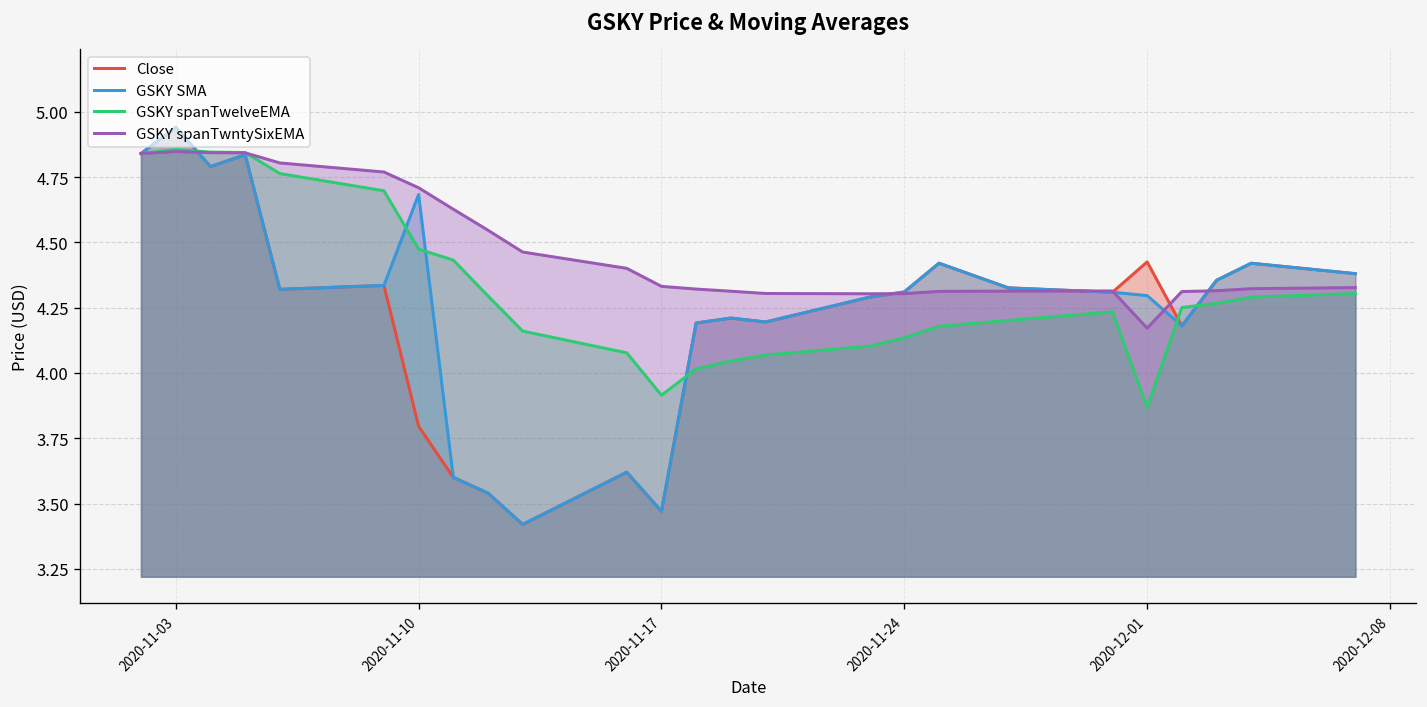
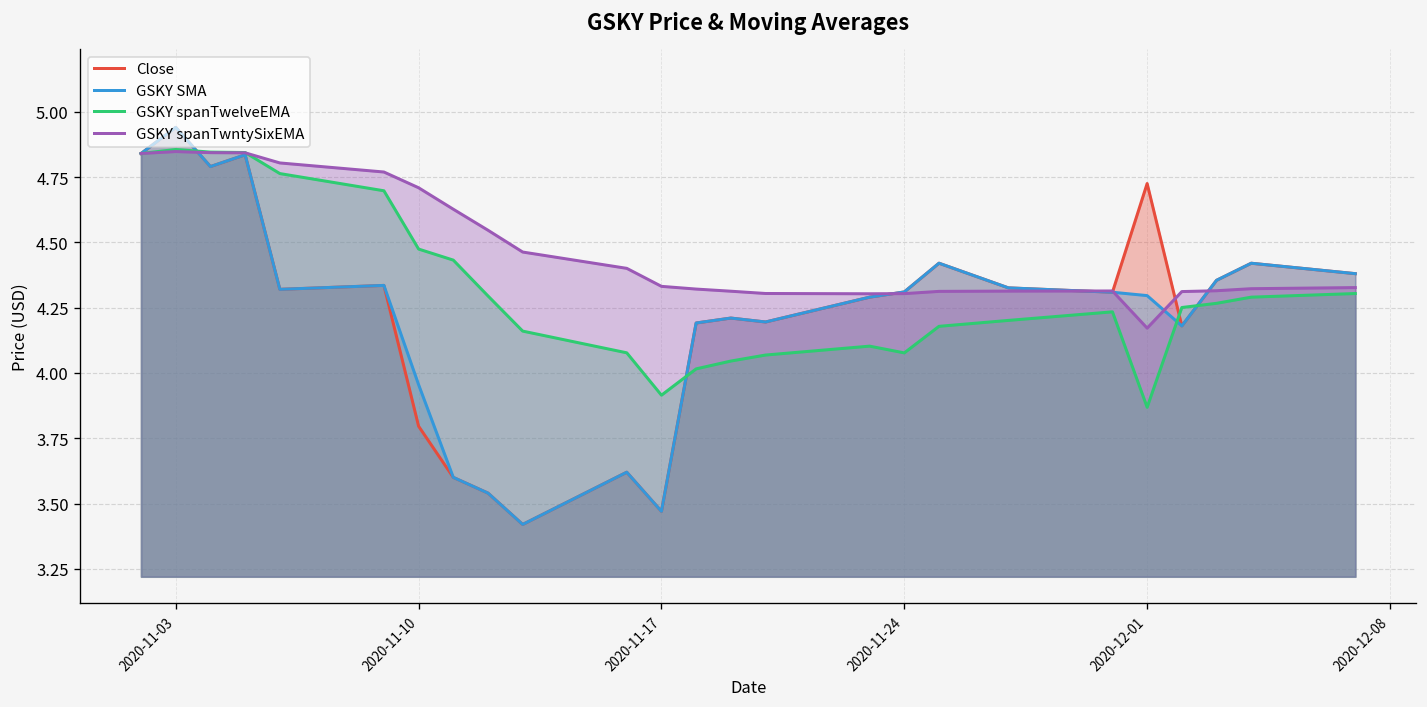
GSKY SMA, 2020-11-10: 4.68 -> 3.96
GSKY spanTwelveEMA, 2020-11-24: 4.13 -> 4.08
Close, 2020-12-01: 4.43 -> 4.73
